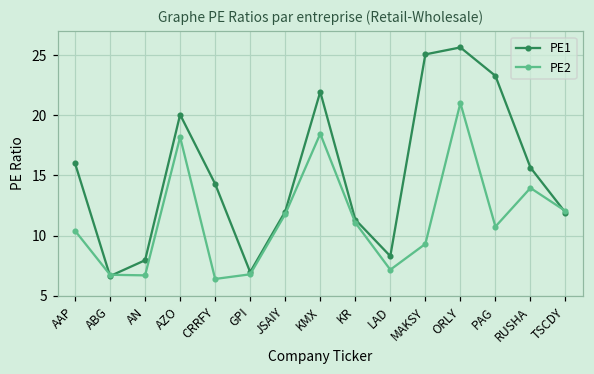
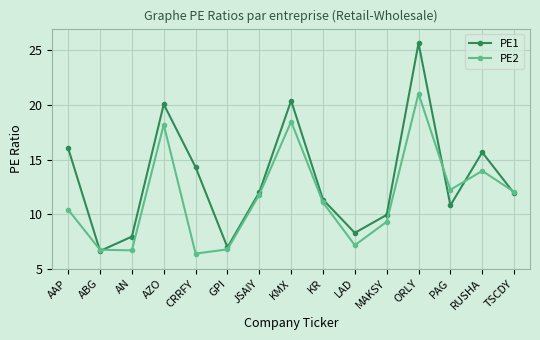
PE1, KMX: 22.0 -> 20.4
PE1, MAKSY: 25.1 -> 9.9
PE1, PAG: 23.3 -> 10.8
PE2, PAG: 10.7 -> 12.2
